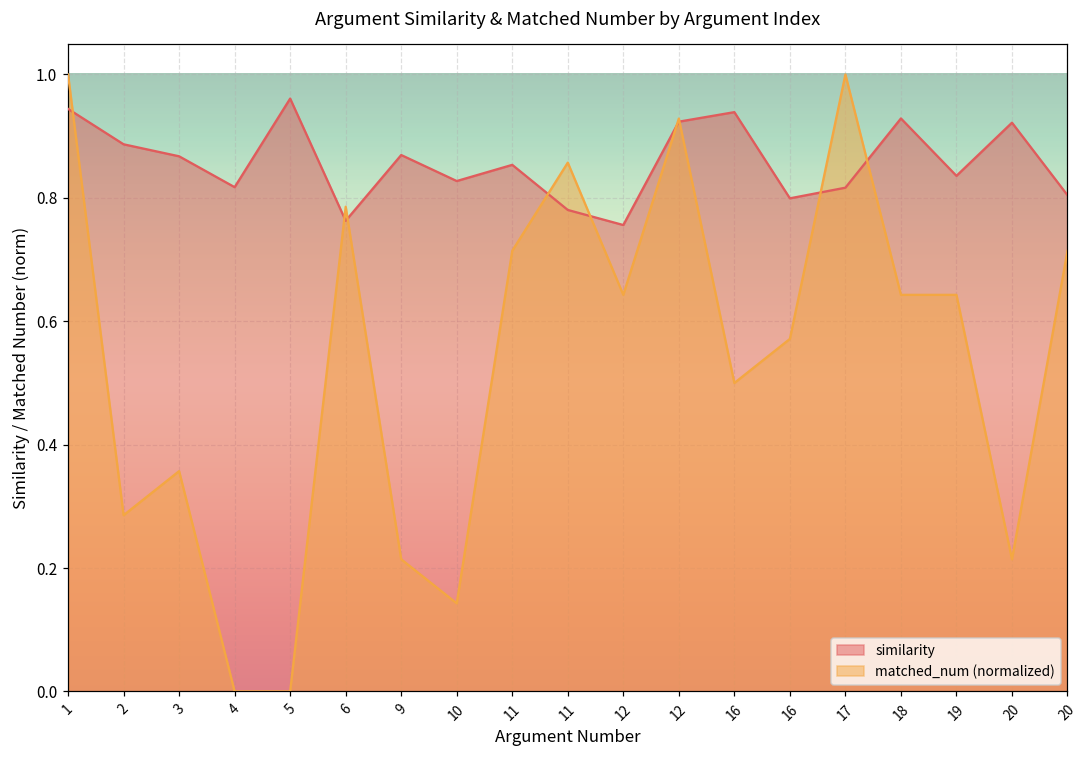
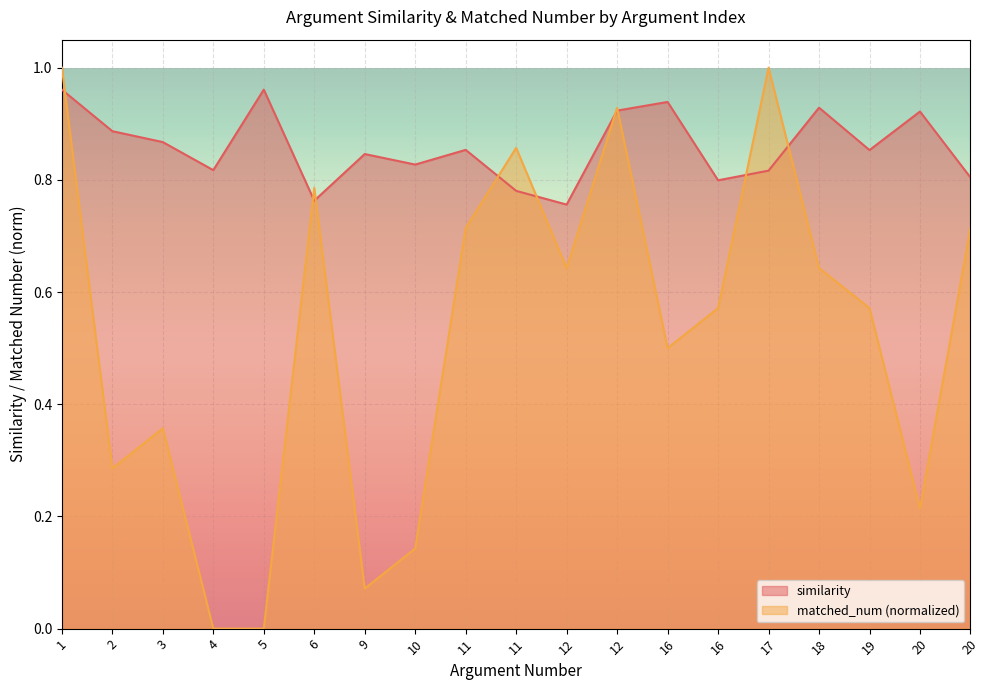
similarity, 1: 0.94 -> 0.96
similarity, 9: 0.87 -> 0.85
matched_num (normalized), 9: 0.21 -> 0.07
similarity, 19: 0.84 -> 0.85
matched_num (normalized), 19: 0.64 -> 0.57
